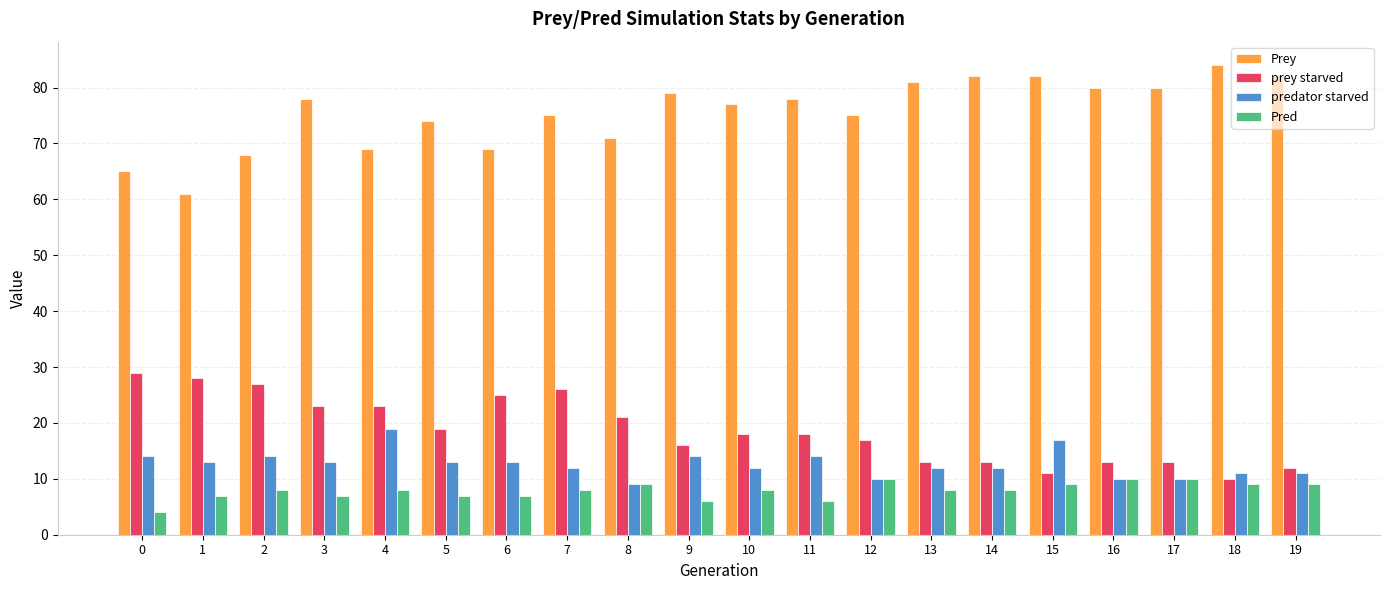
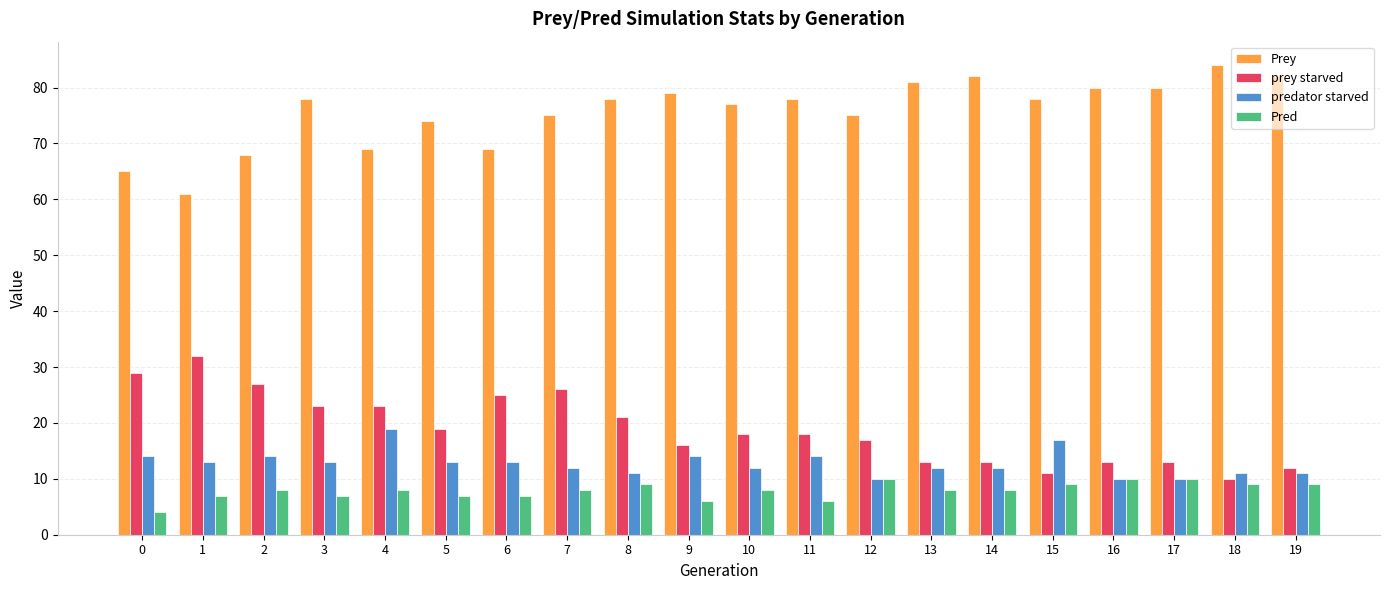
prey starved, 1: 28 -> 32
Prey, 8: 71 -> 78
predator starved, 8: 9 -> 11
Prey, 15: 82 -> 78
